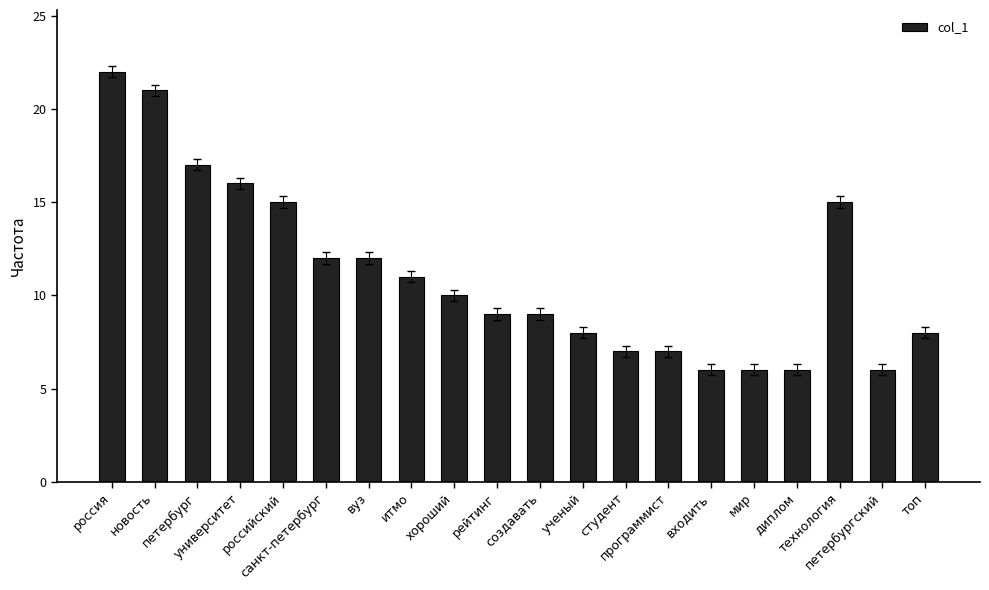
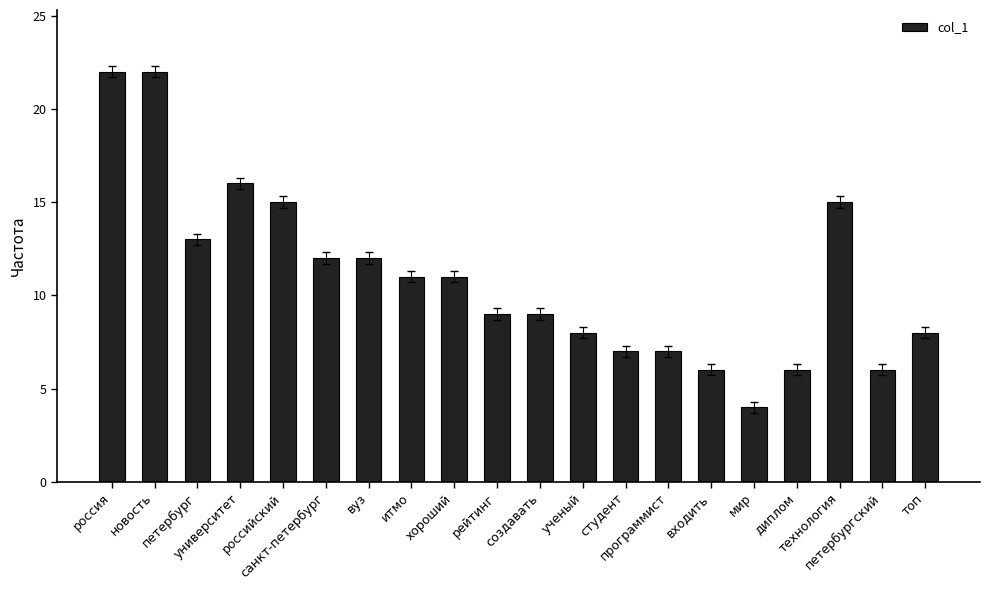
col_1, новость: 21 -> 22
col_1, петербург: 17 -> 13
col_1, хороший: 10 -> 11
col_1, мир: 6 -> 4
